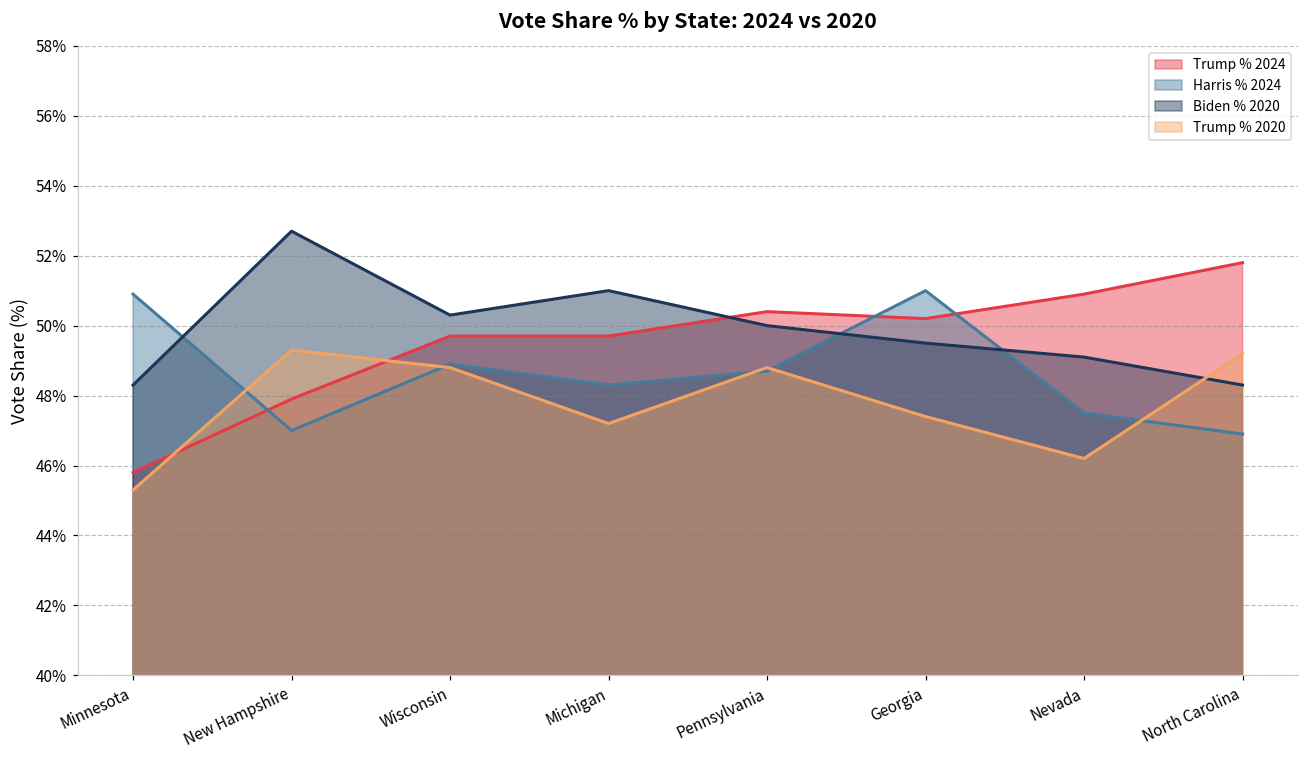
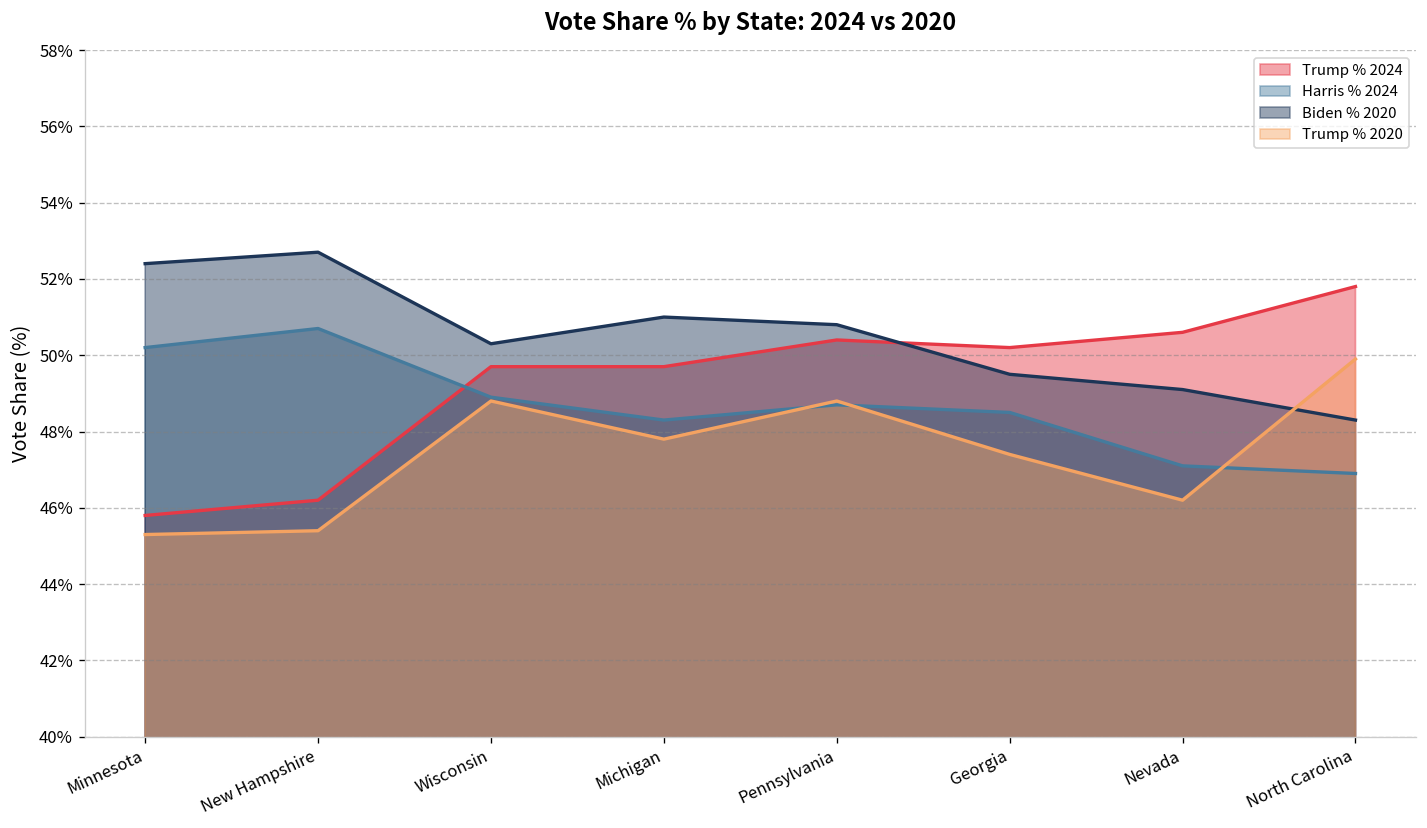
Harris % 2024, Minnesota: 50.9% -> 50.2%
Biden % 2020, Minnesota: 48.3% -> 52.4%
Trump % 2024, New Hampshire: 47.9% -> 46.2%
Harris % 2024, New Hampshire: 47.0% -> 50.7%
Trump % 2020, New Hampshire: 49.3% -> 45.4%
Trump % 2020, Michigan: 47.2% -> 47.8%
Biden % 2020, Pennsylvania: 50.0% -> 50.8%
Harris % 2024, Georgia: 51.0% -> 48.5%
Trump % 2024, Nevada: 50.9% -> 50.6%
Harris % 2024, Nevada: 47.5% -> 47.1%
Trump % 2020, North Carolina: 49.2% -> 49.9%
